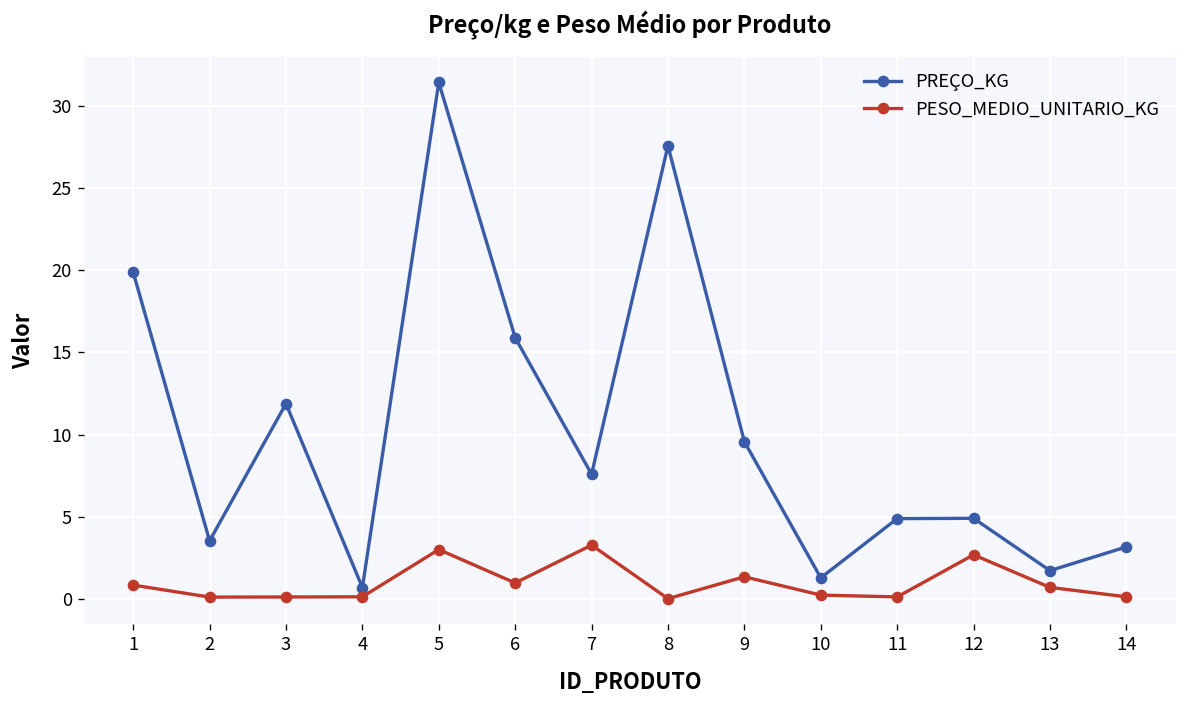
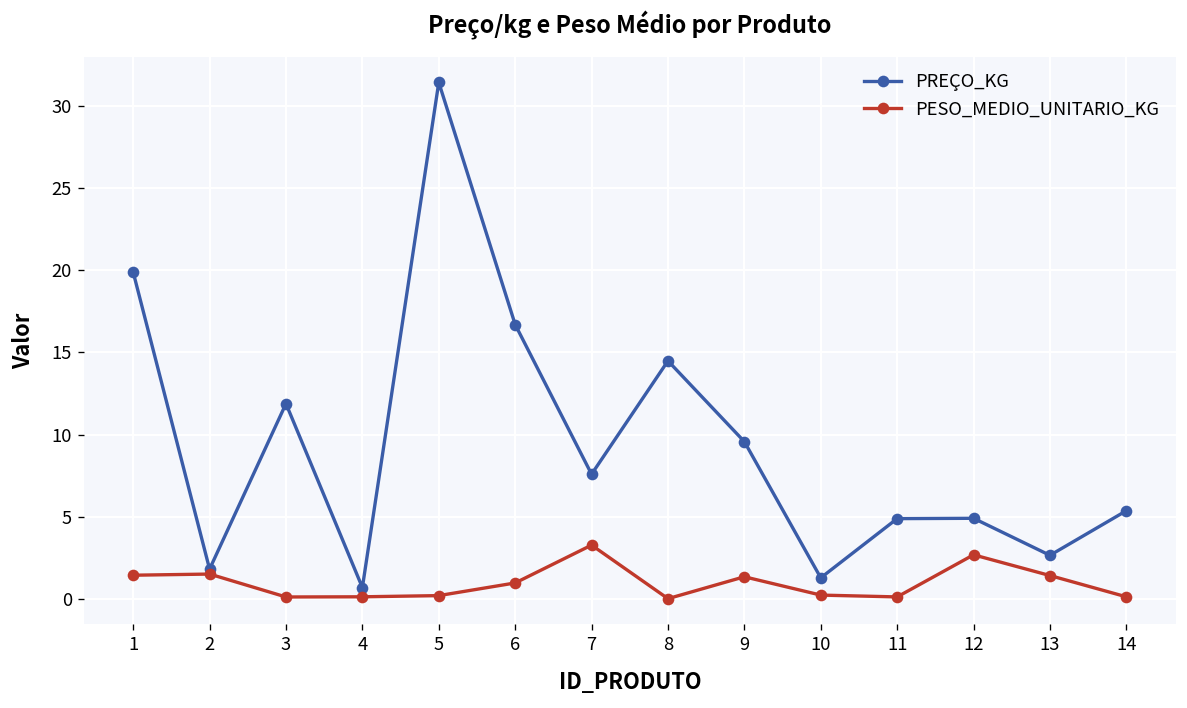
PESO_MEDIO_UNITARIO_KG, 1: 0.9 -> 1.5
PREÇO_KG, 2: 3.6 -> 1.8
PESO_MEDIO_UNITARIO_KG, 2: 0.1 -> 1.5
PESO_MEDIO_UNITARIO_KG, 5: 3.0 -> 0.2
PREÇO_KG, 6: 15.9 -> 16.7
PREÇO_KG, 8: 27.6 -> 14.5
PREÇO_KG, 13: 1.7 -> 2.7
PESO_MEDIO_UNITARIO_KG, 13: 0.7 -> 1.4
PREÇO_KG, 14: 3.2 -> 5.4
